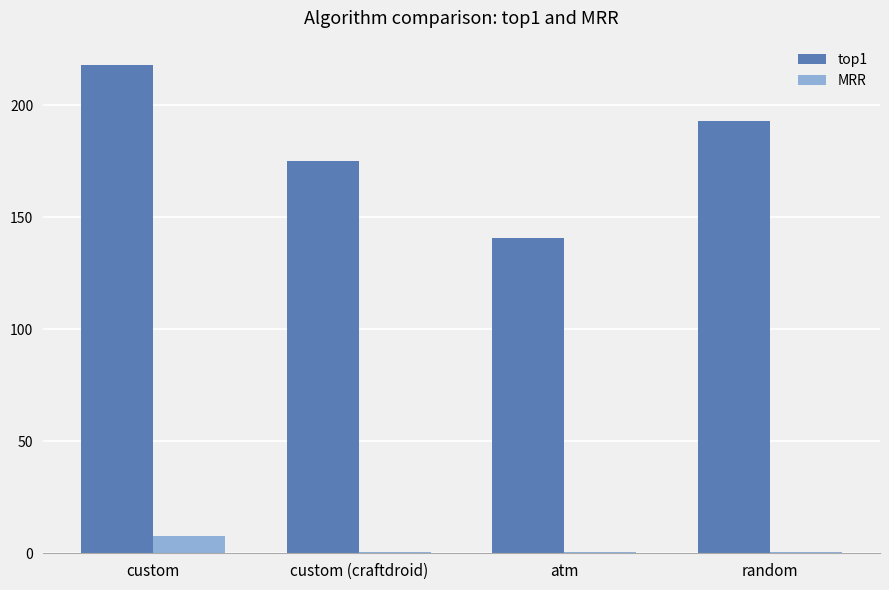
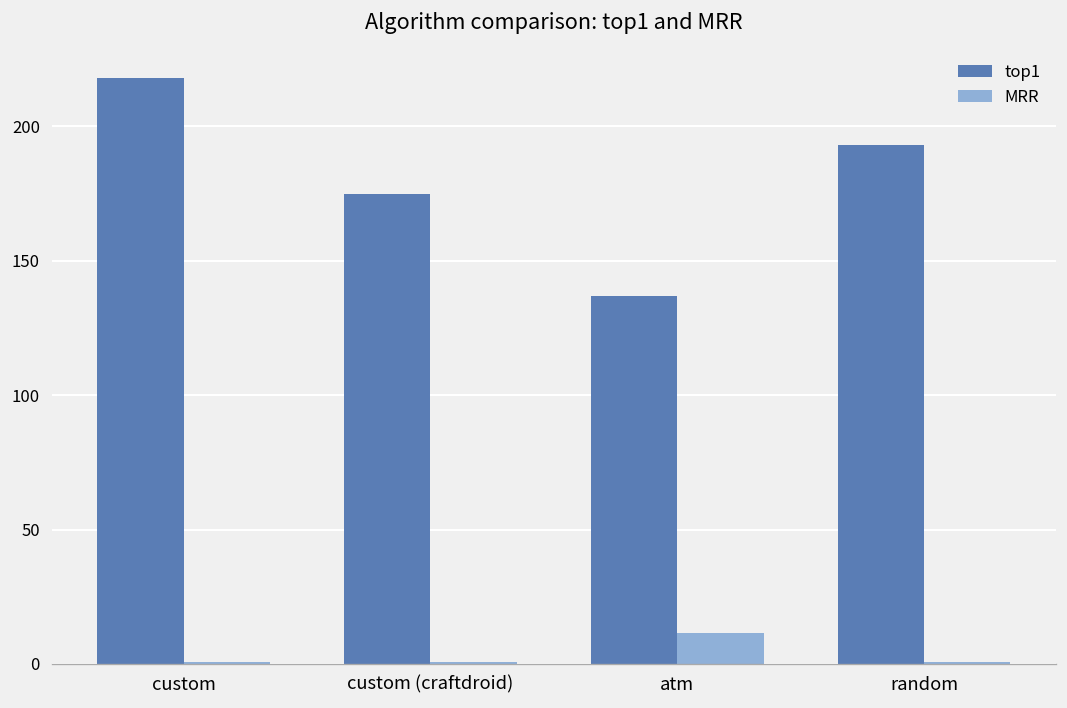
MRR, custom: 8 -> 1
top1, atm: 141 -> 137
MRR, atm: 1 -> 12
